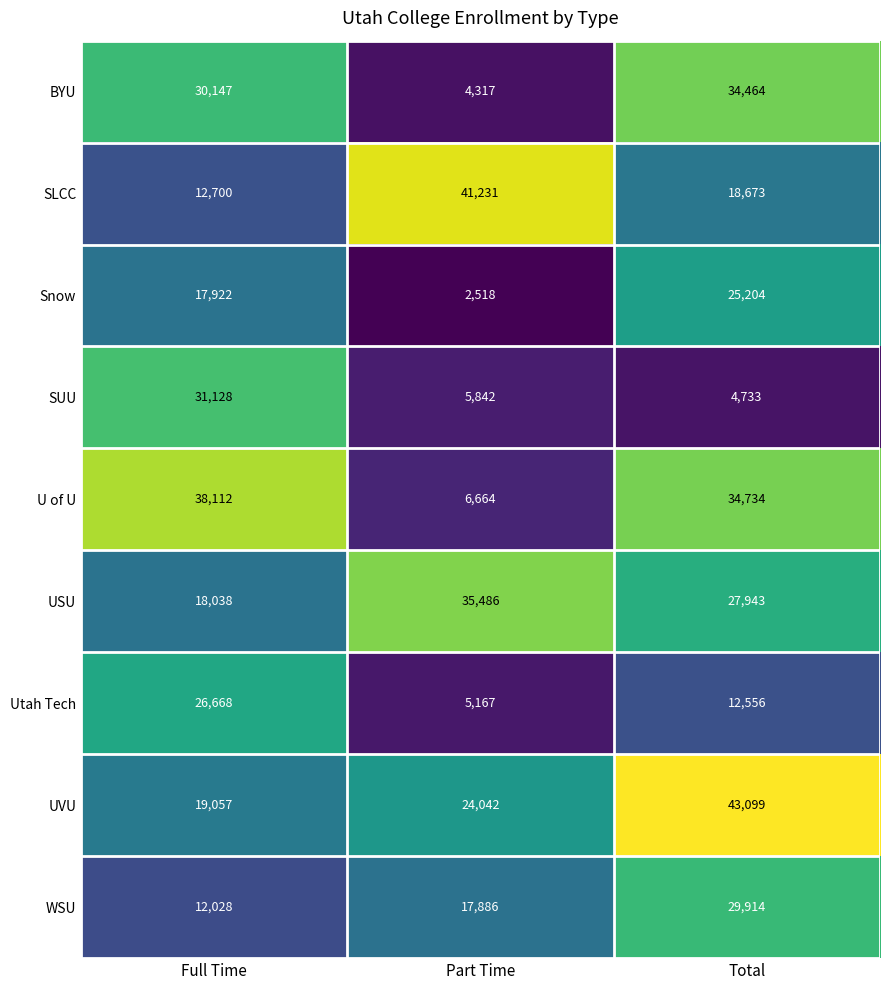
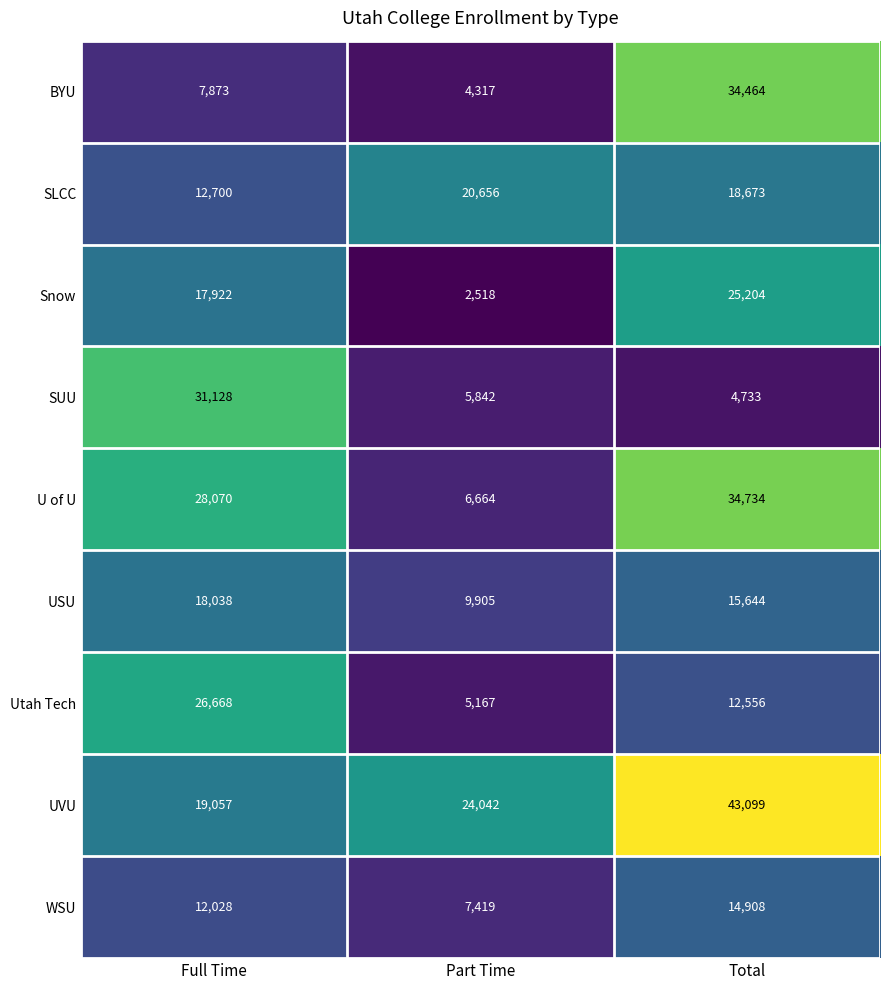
BYU, Full Time: 30,147 -> 7,873
SLCC, Part Time: 41,231 -> 20,656
U of U, Full Time: 38,112 -> 28,070
USU, Part Time: 35,486 -> 9,905
USU, Total: 27,943 -> 15,644
WSU, Part Time: 17,886 -> 7,419
WSU, Total: 29,914 -> 14,908
